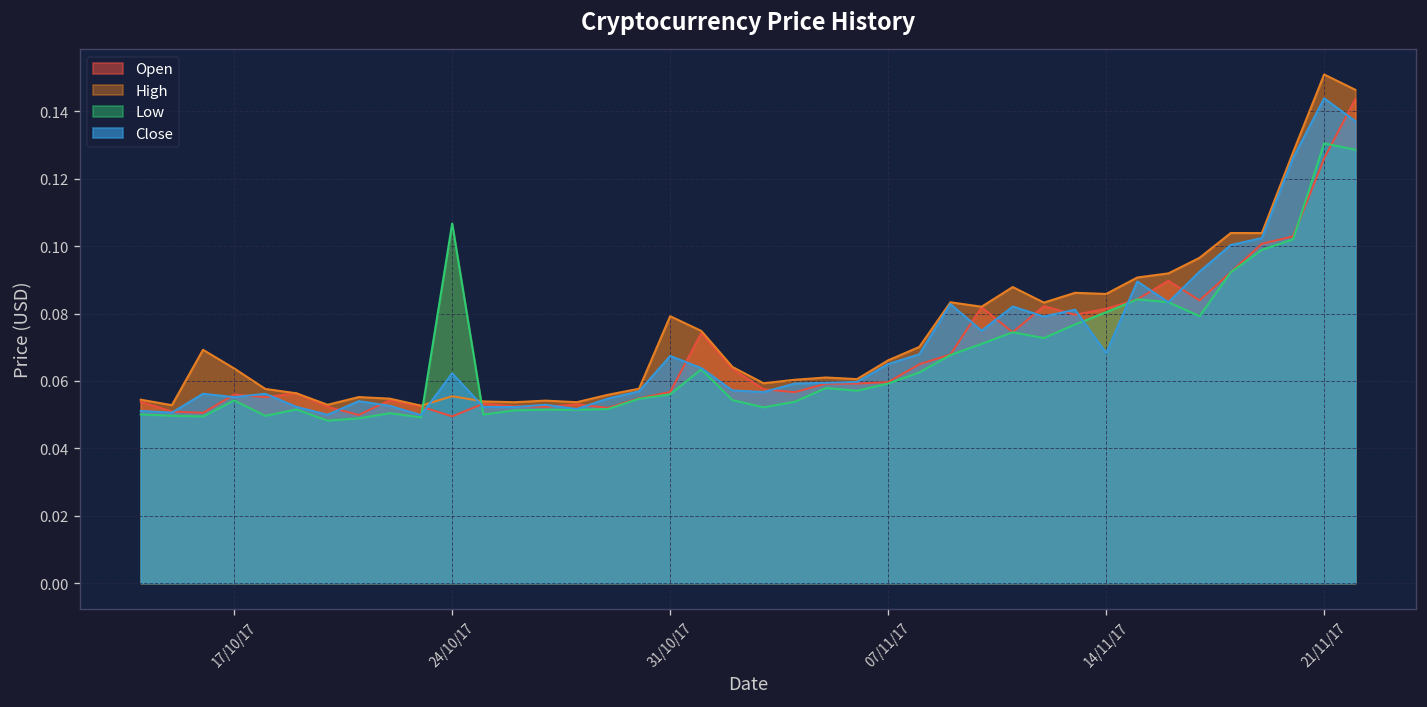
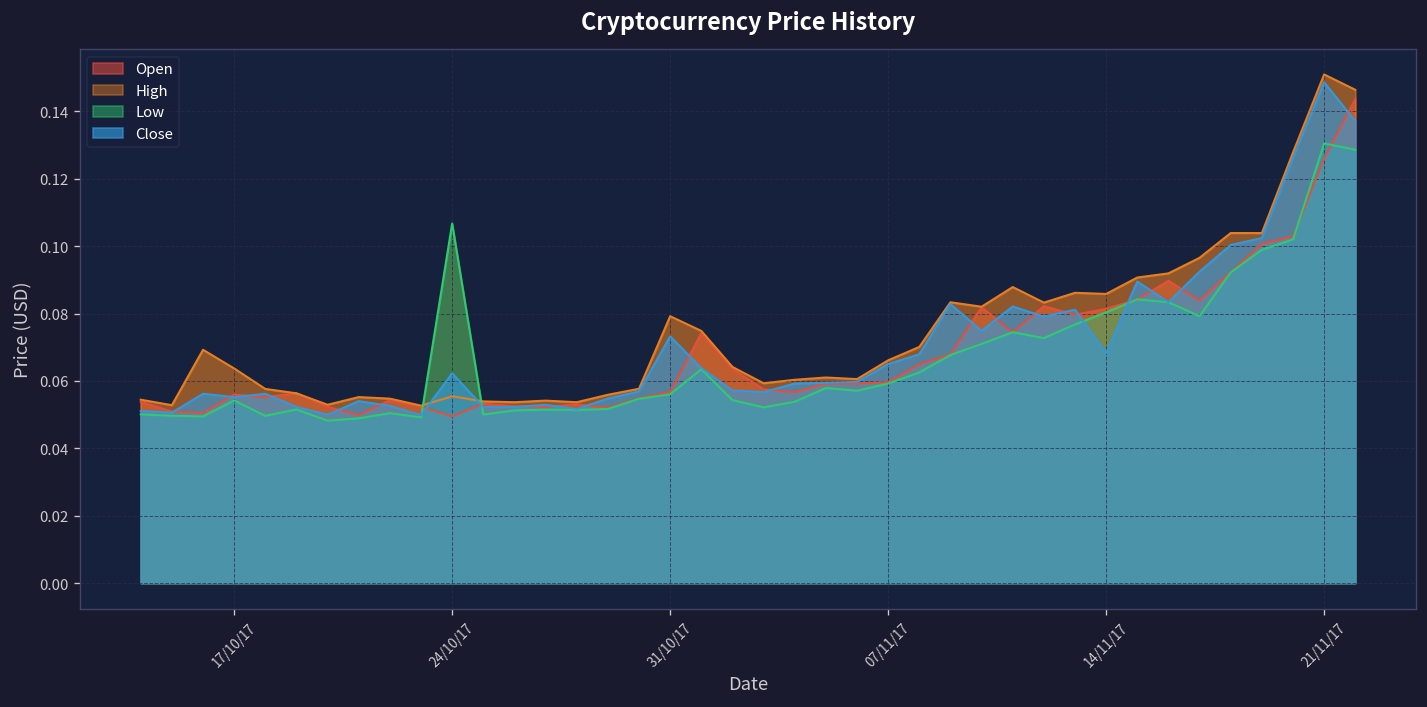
Close, 31/10/17: 0.067 -> 0.073
Close, 21/11/17: 0.144 -> 0.149
